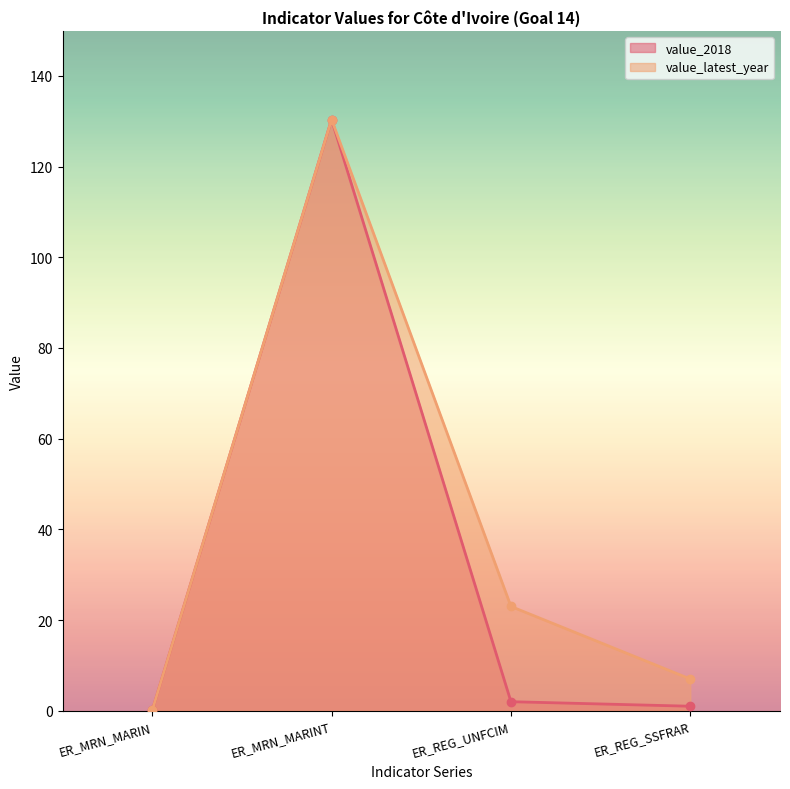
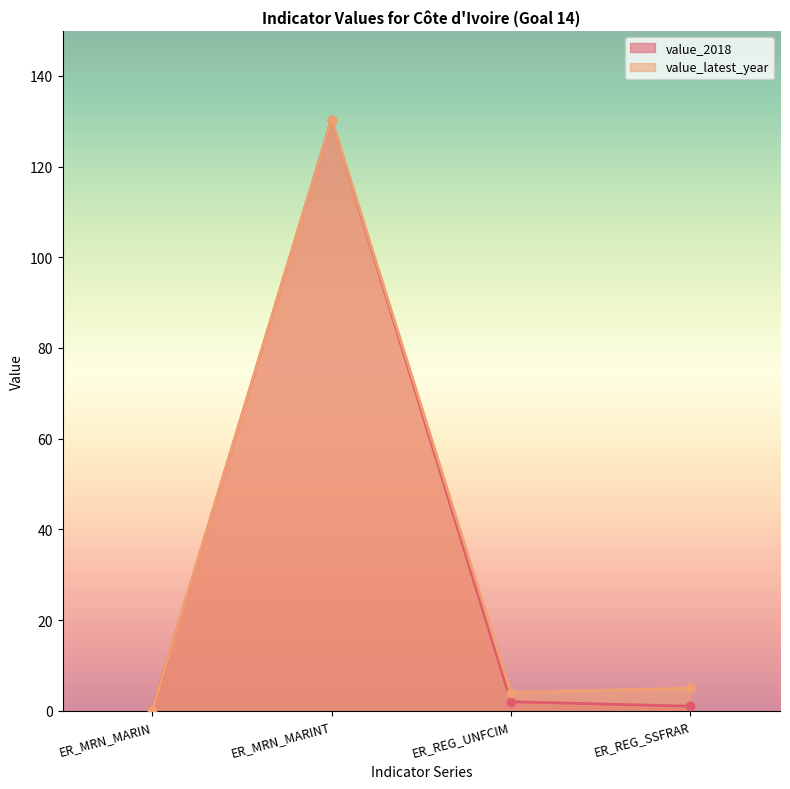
value_latest_year, ER_REG_UNFCIM: 23 -> 4
value_latest_year, ER_REG_SSFRAR: 7 -> 5
